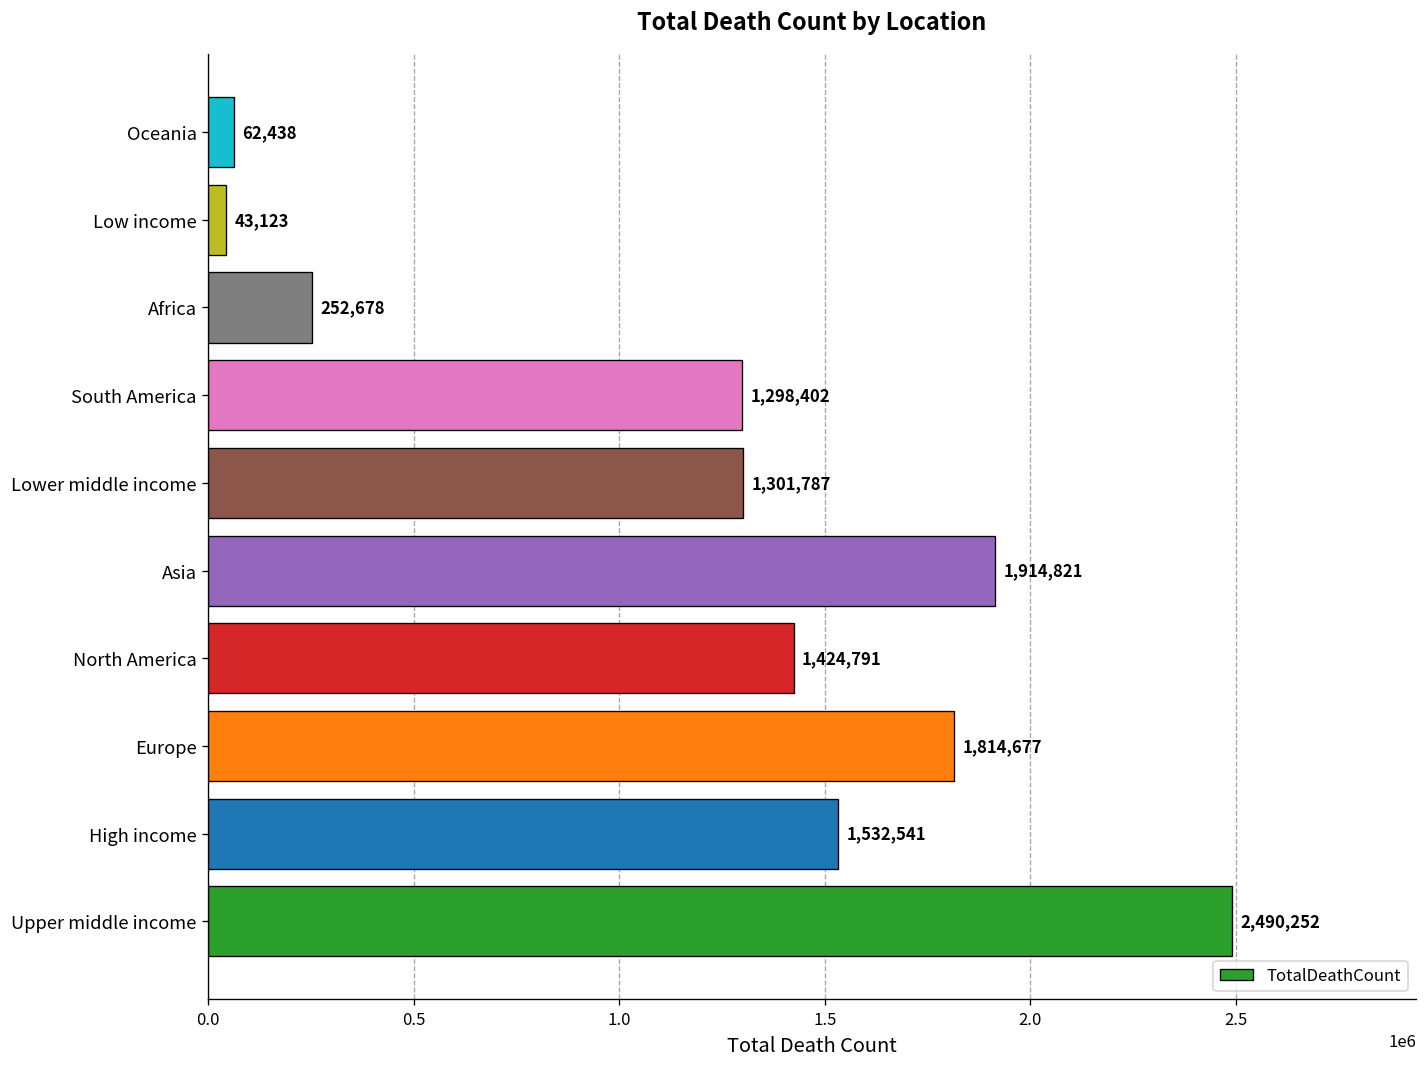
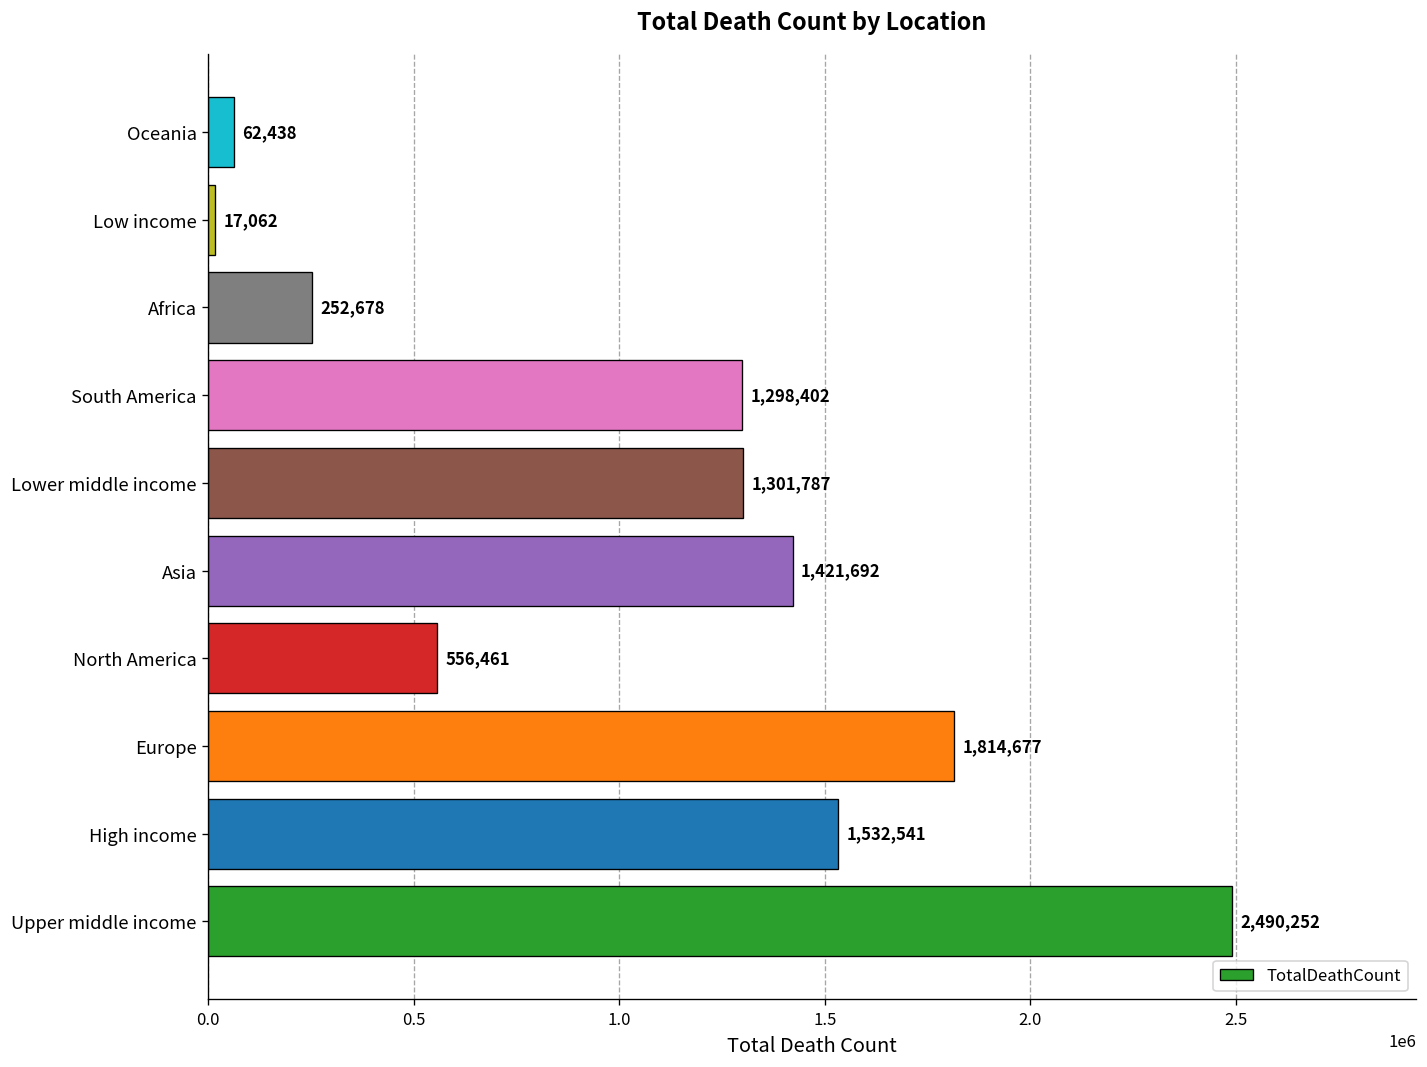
Low income: 43,123 -> 17,062
Asia: 1,914,821 -> 1,421,692
North America: 1,424,791 -> 556,461
